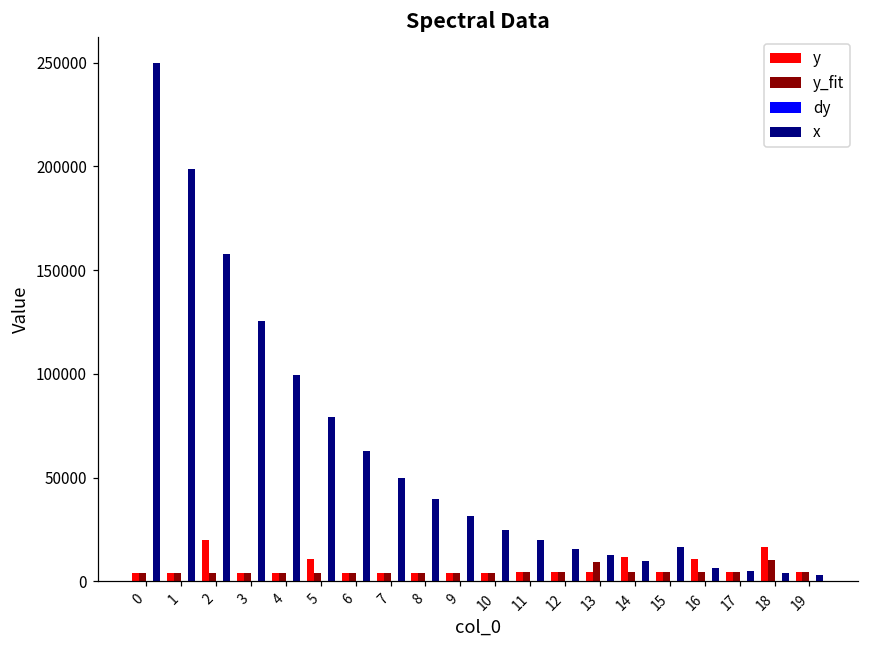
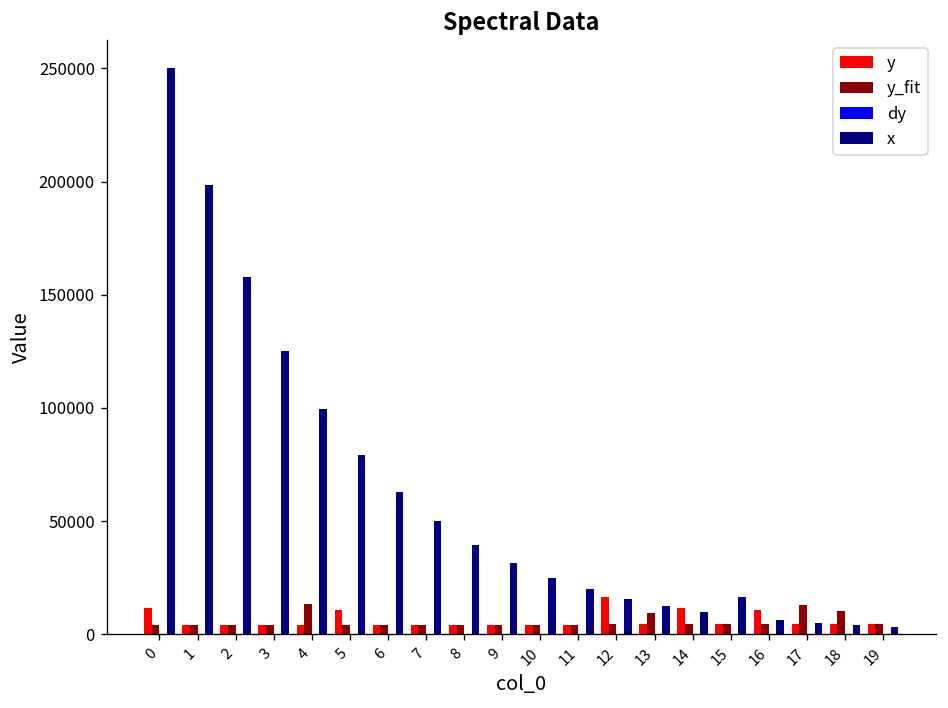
y, 0: 4000 -> 12000
y, 2: 20000 -> 4000
y_fit, 4: 4000 -> 13000
y, 12: 4000 -> 16000
y_fit, 17: 5000 -> 13000
y, 18: 17000 -> 5000
